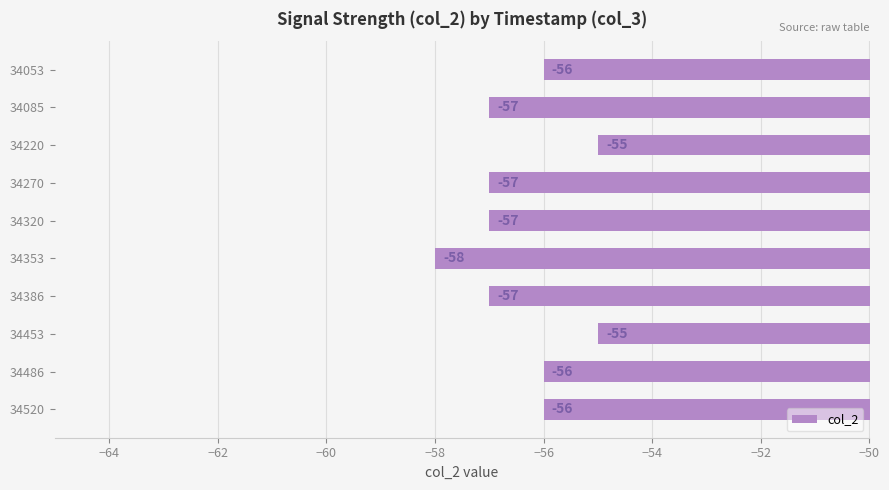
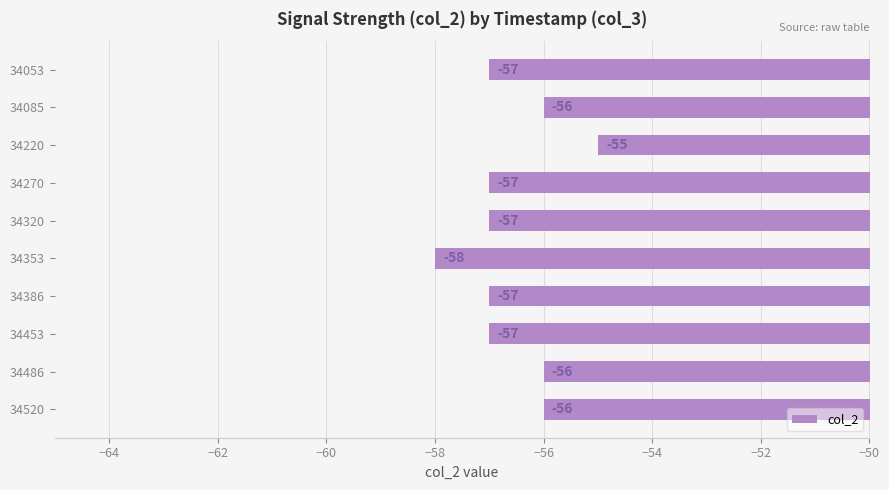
34053: -56 -> -57
34085: -57 -> -56
34453: -55 -> -57
